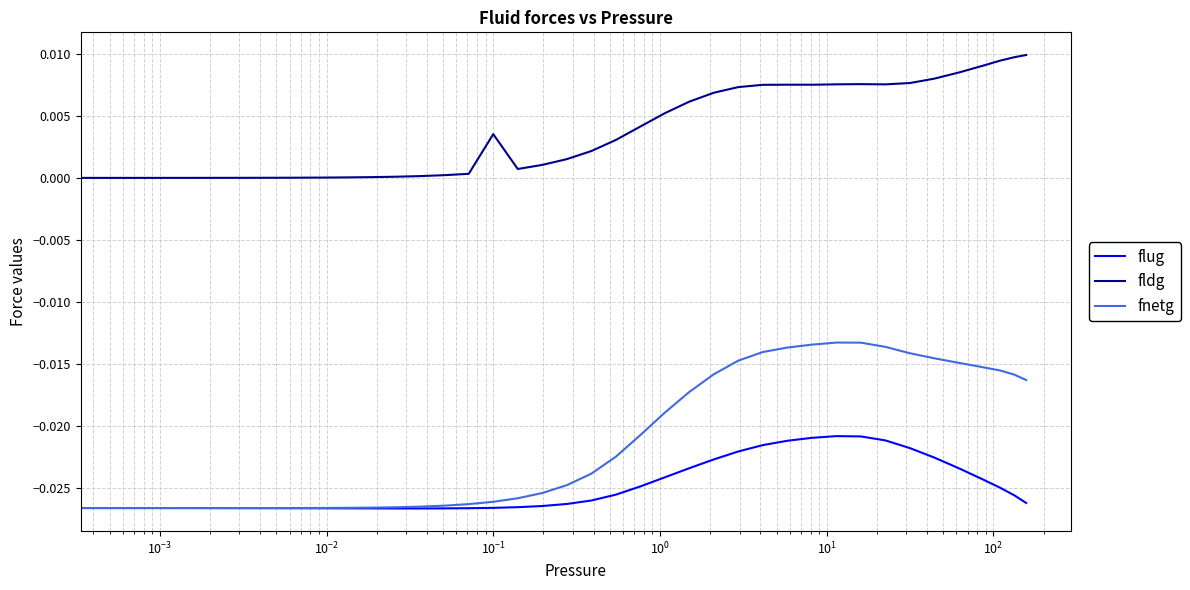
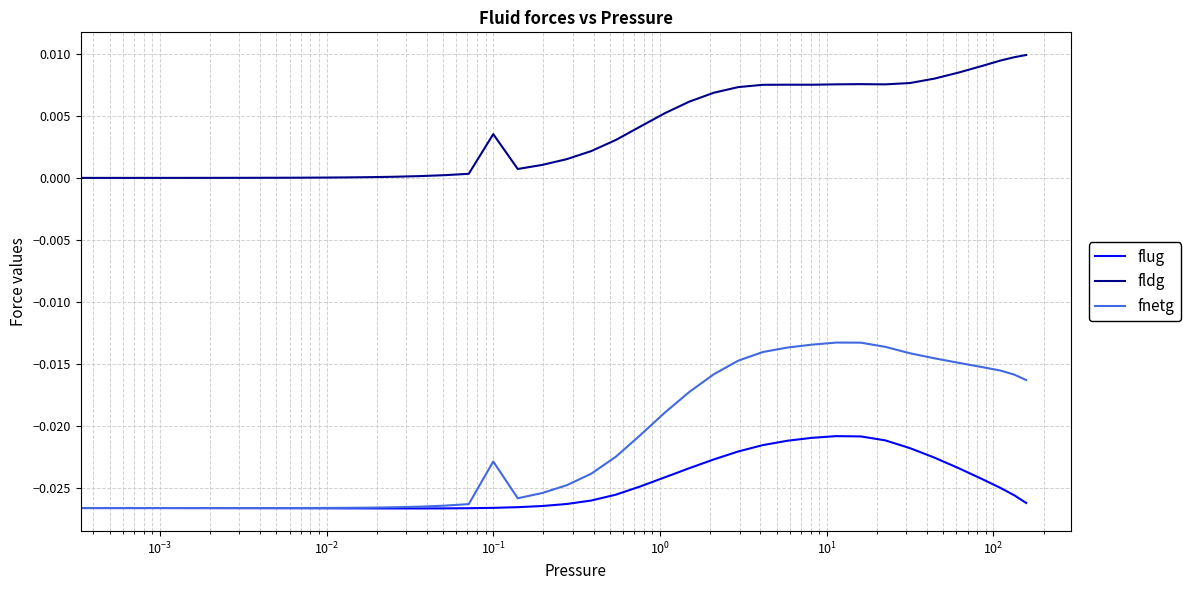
fnetg, 10^-1: -0.0261 -> -0.0229
